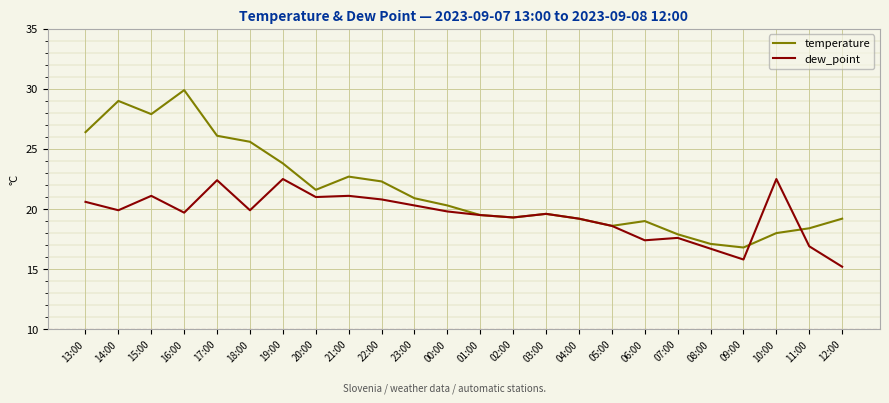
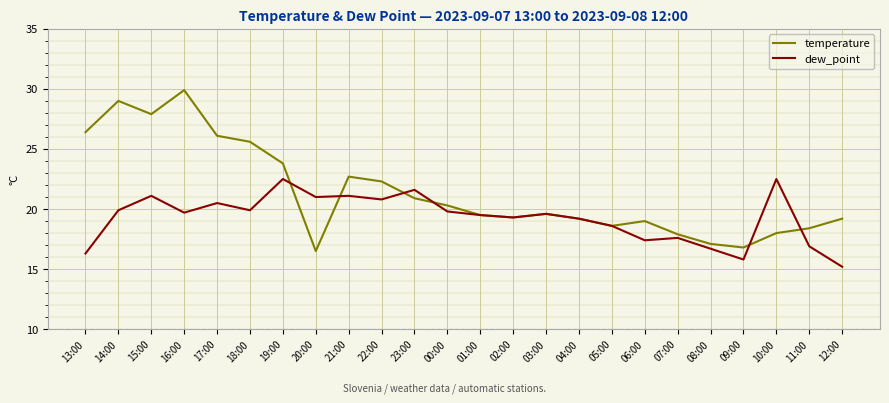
dew_point, 13:00: 20.6 -> 16.3
dew_point, 17:00: 22.4 -> 20.5
temperature, 20:00: 21.6 -> 16.5
dew_point, 23:00: 20.3 -> 21.6
